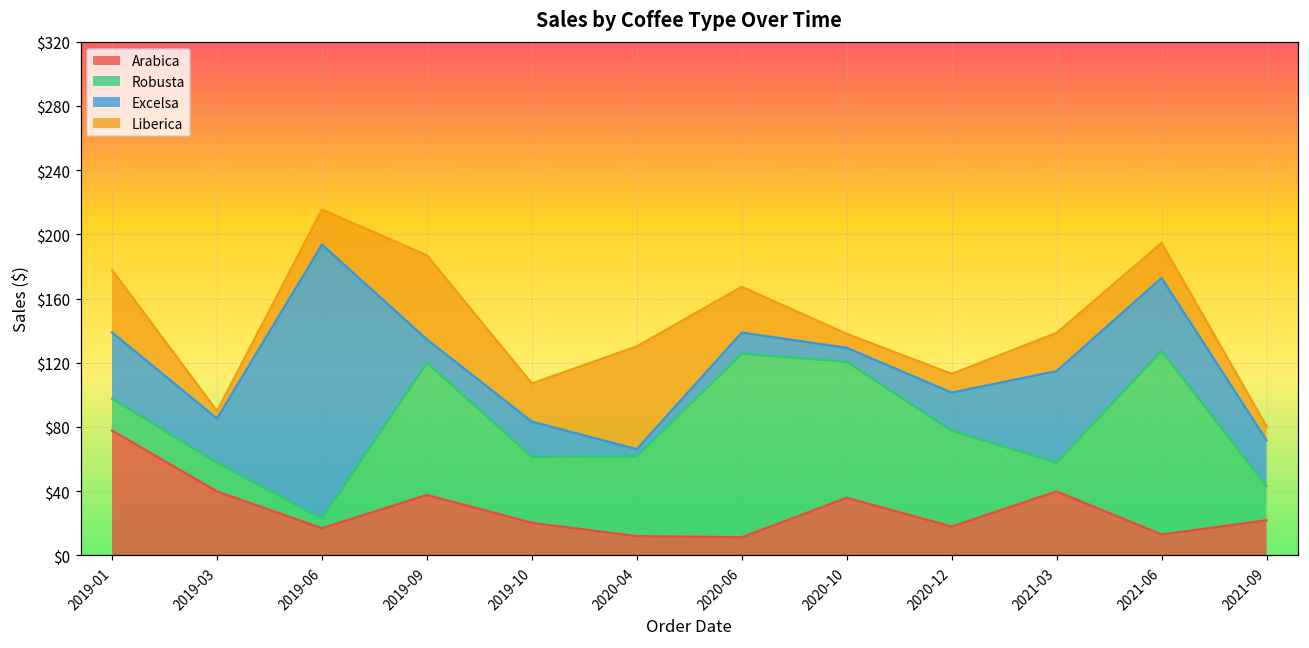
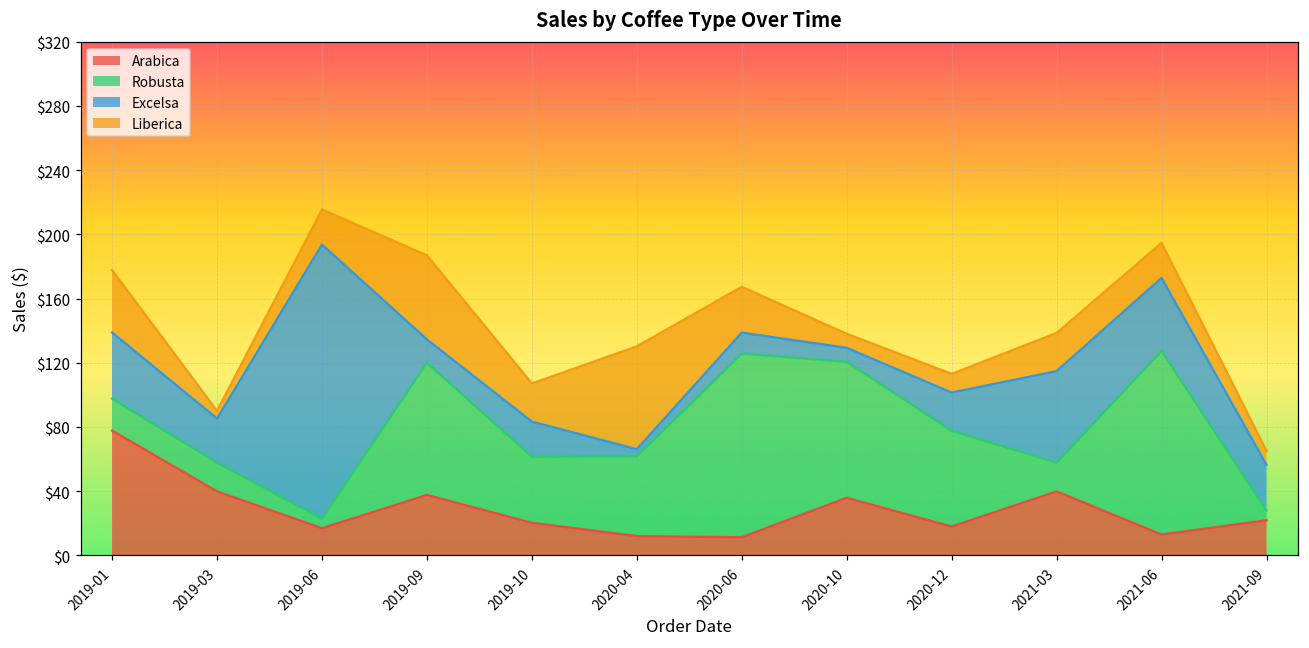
Robusta, 2021-09: $21 -> $6
